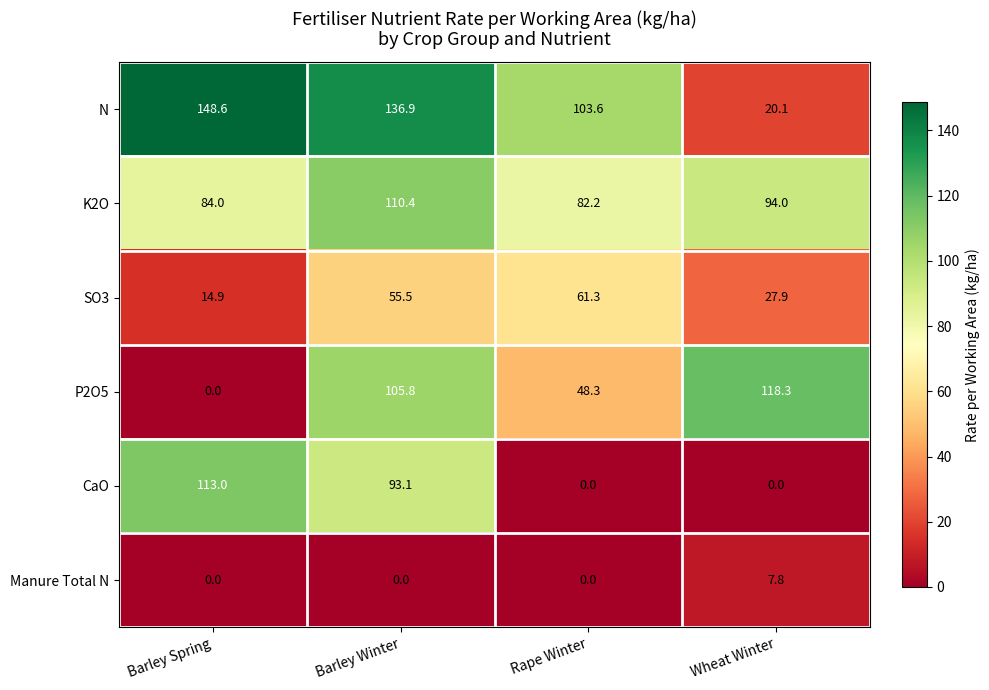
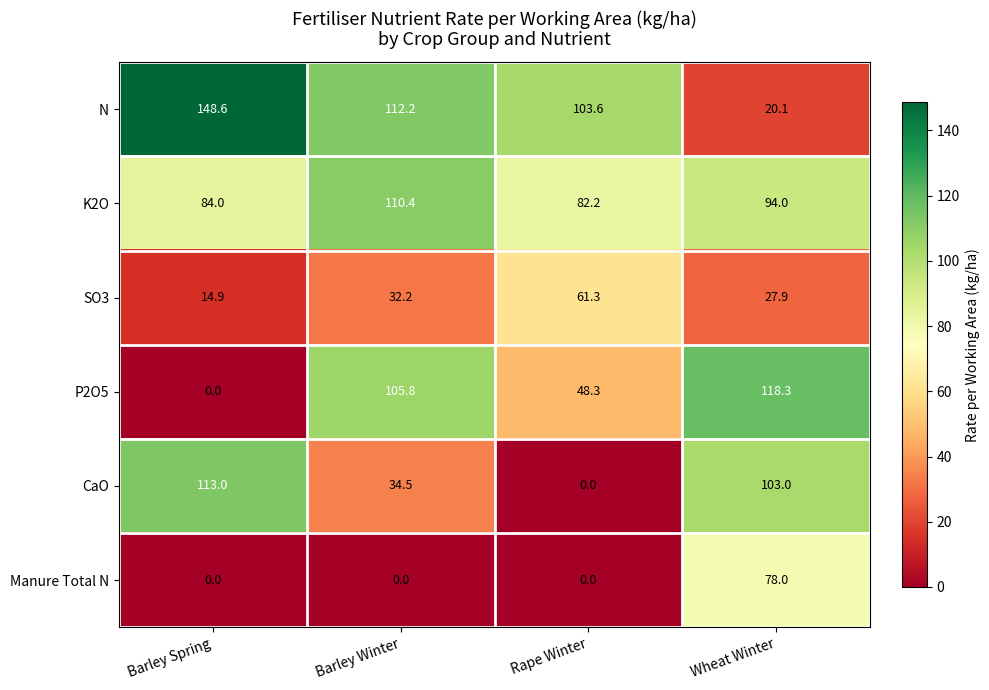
N, Barley Winter: 136.9 -> 112.2
SO3, Barley Winter: 55.5 -> 32.2
CaO, Barley Winter: 93.1 -> 34.5
CaO, Wheat Winter: 0.0 -> 103.0
Manure Total N, Wheat Winter: 7.8 -> 78.0
